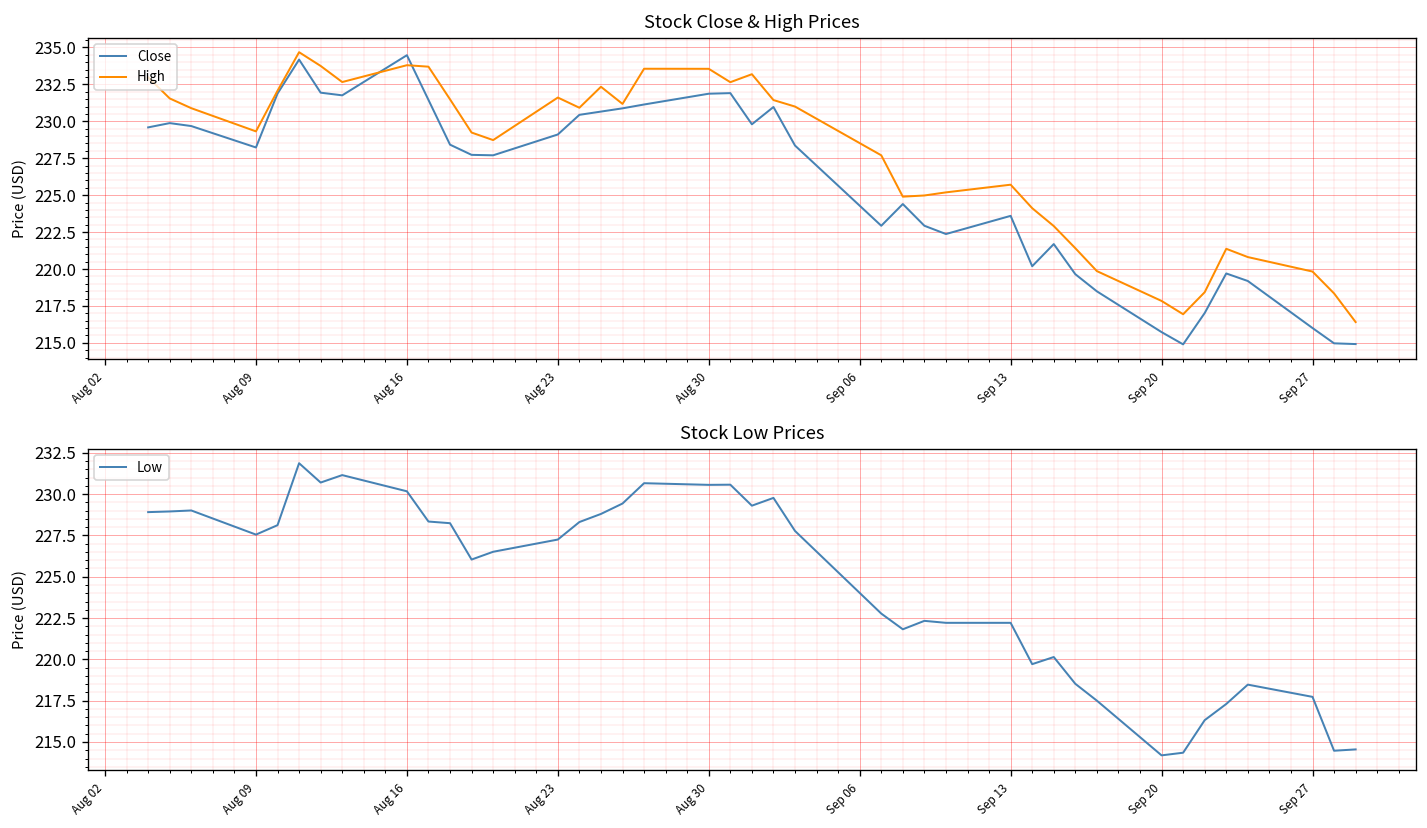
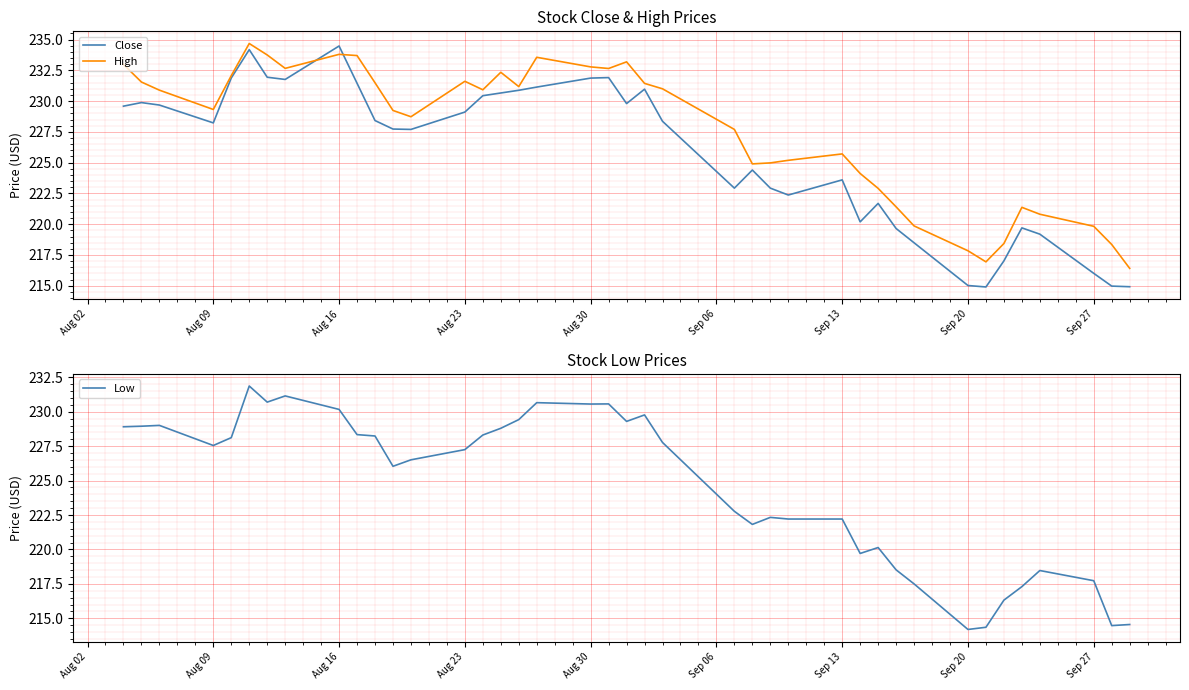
Stock Close & High Prices, High, Aug 30: 233.6 -> 232.8
Stock Close & High Prices, Close, Sep 20: 215.7 -> 215.0
